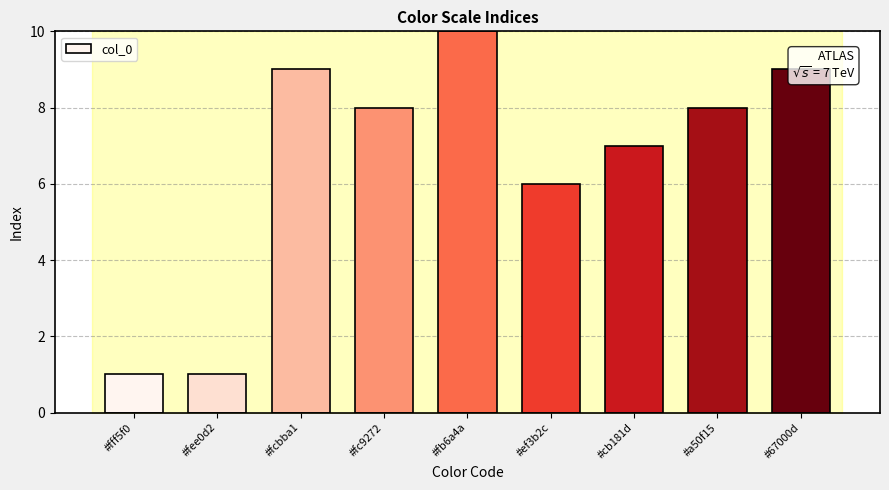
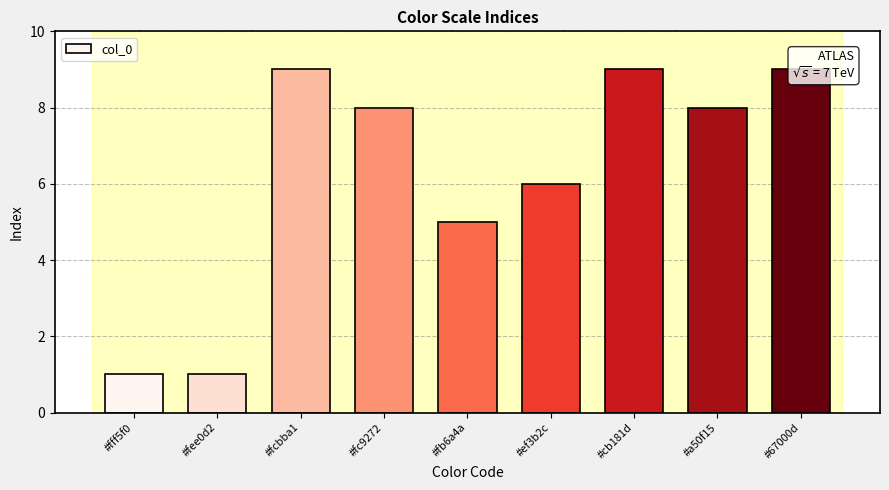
col_0, #fb6a4a: 10 -> 5
col_0, #cb181d: 7 -> 9
